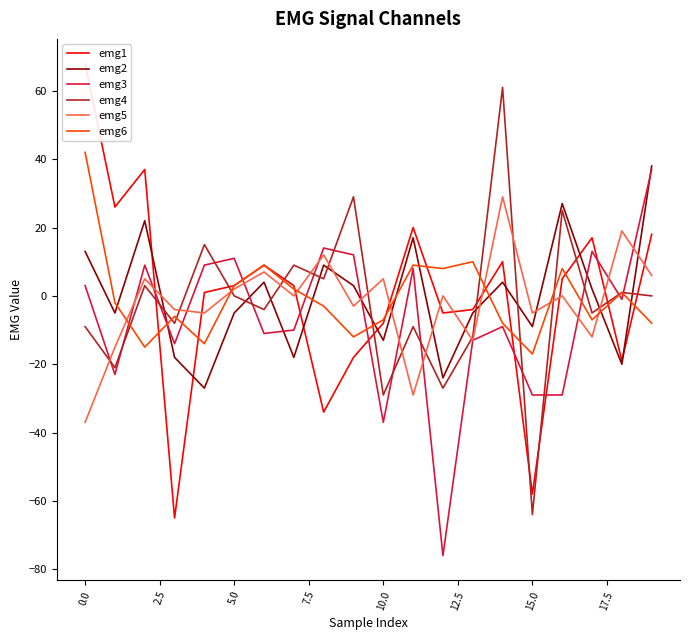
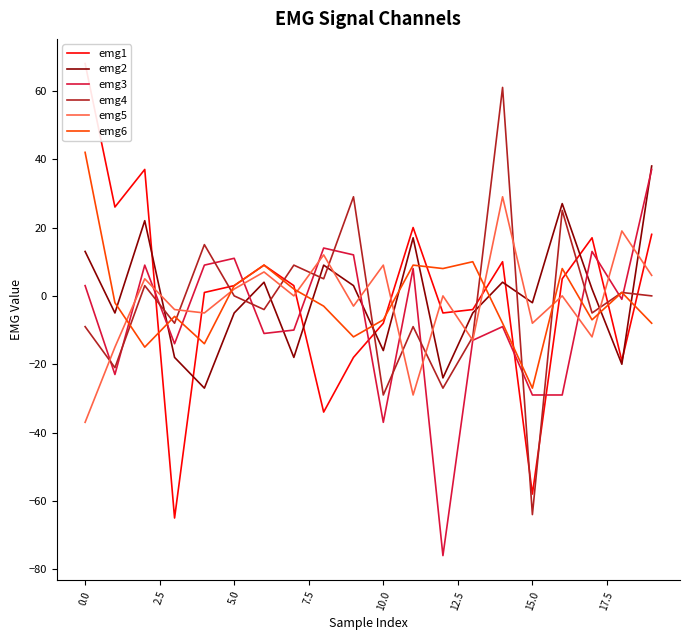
emg2, 10.0: -13 -> -16
emg5, 10.0: 5 -> 9
emg2, 15.0: -9 -> -2
emg5, 15.0: -5 -> -8
emg6, 15.0: -17 -> -27
